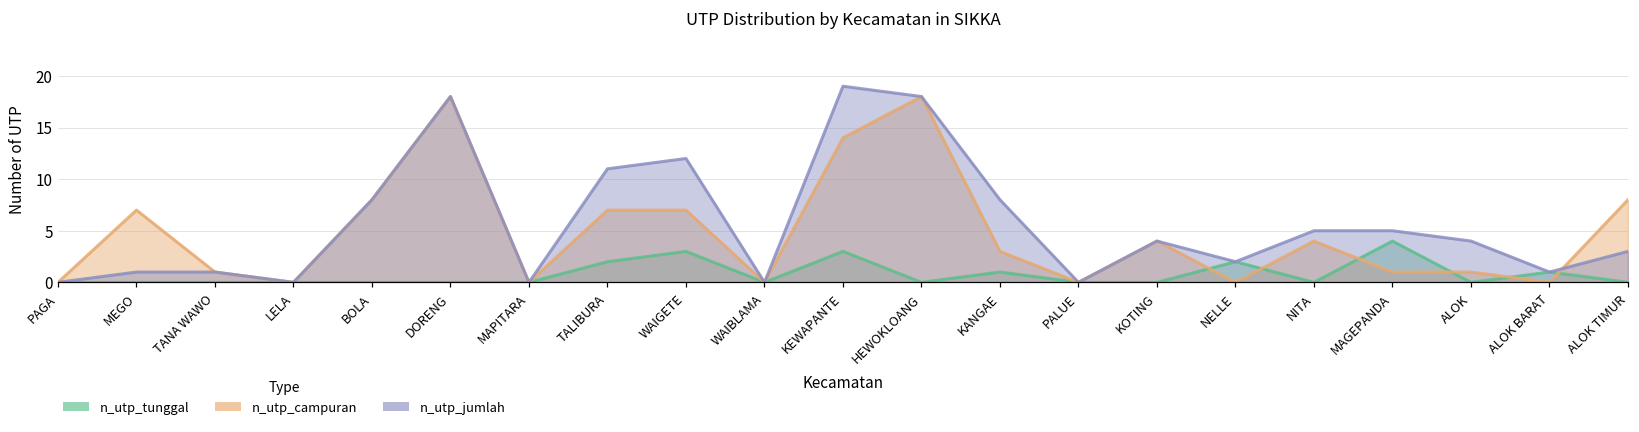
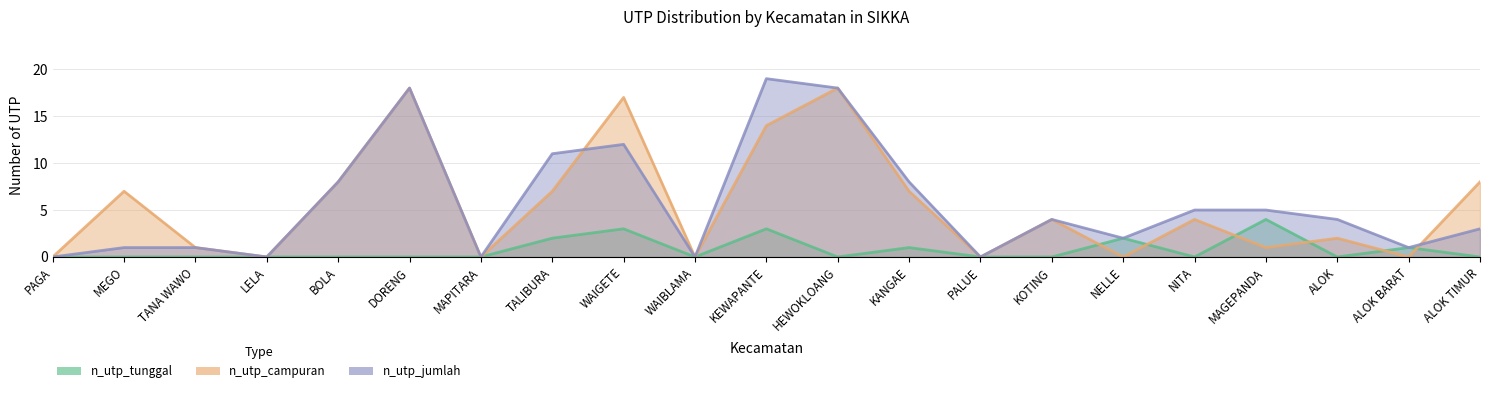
n_utp_campuran, WAIGETE: 7 -> 17
n_utp_campuran, KANGAE: 3 -> 7
n_utp_campuran, ALOK: 1 -> 2
